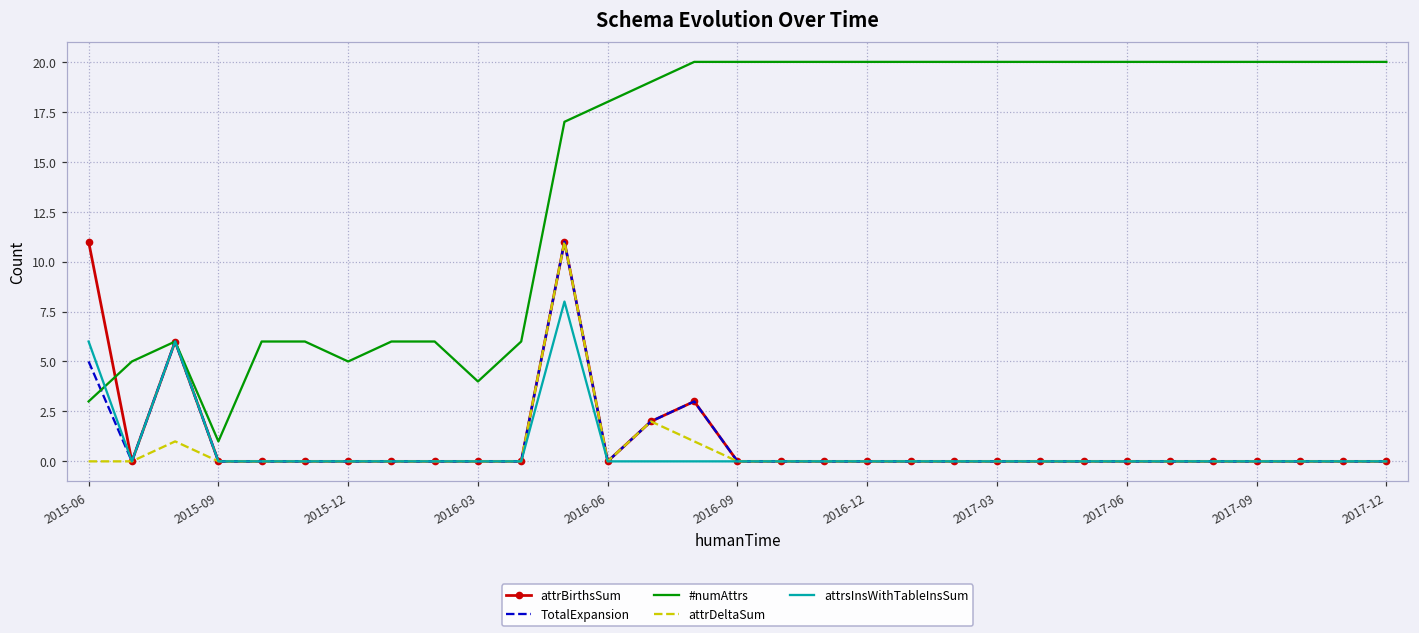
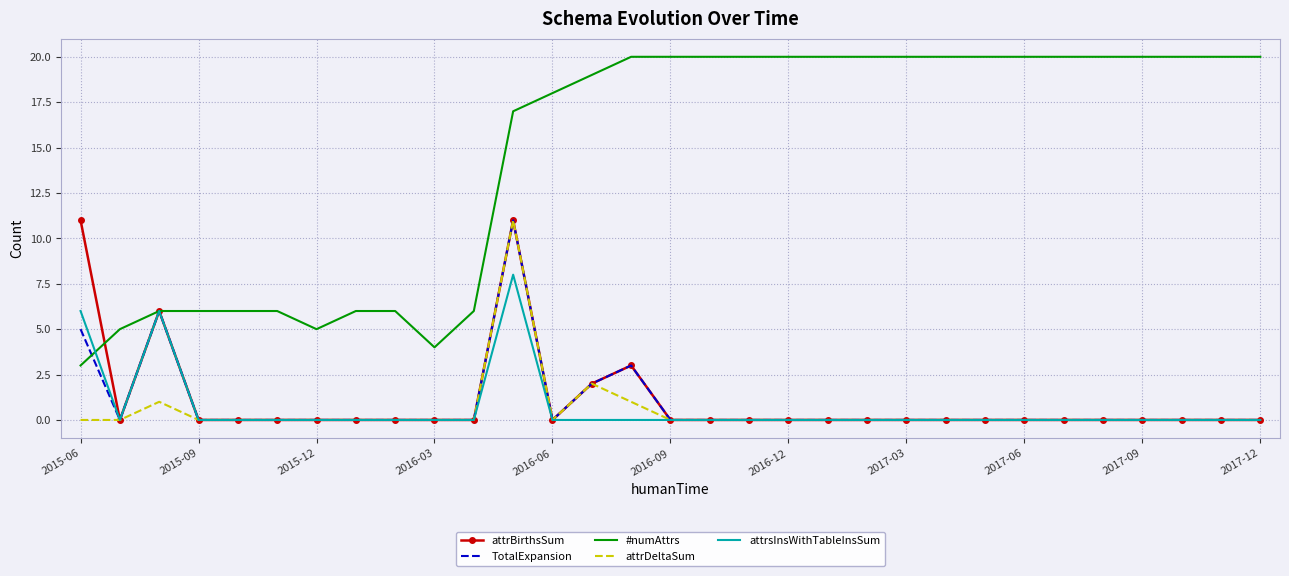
#numAttrs, 2015-09: 1 -> 6
